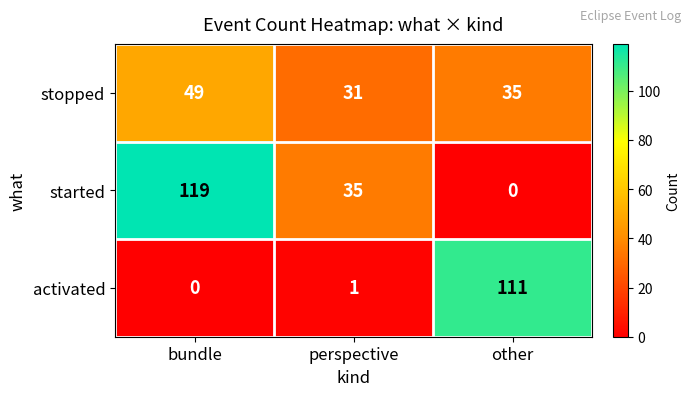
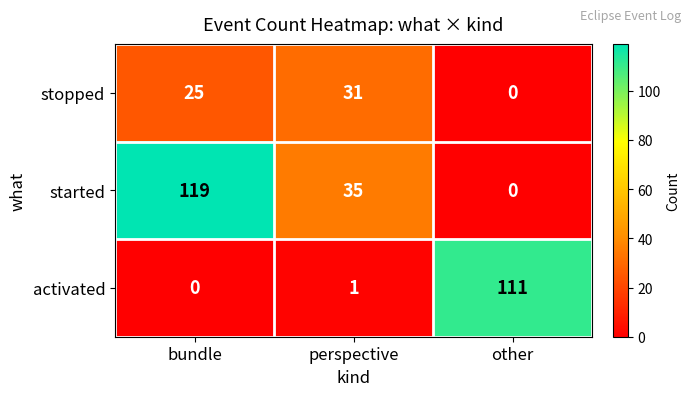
stopped, bundle: 49 -> 25
stopped, other: 35 -> 0
